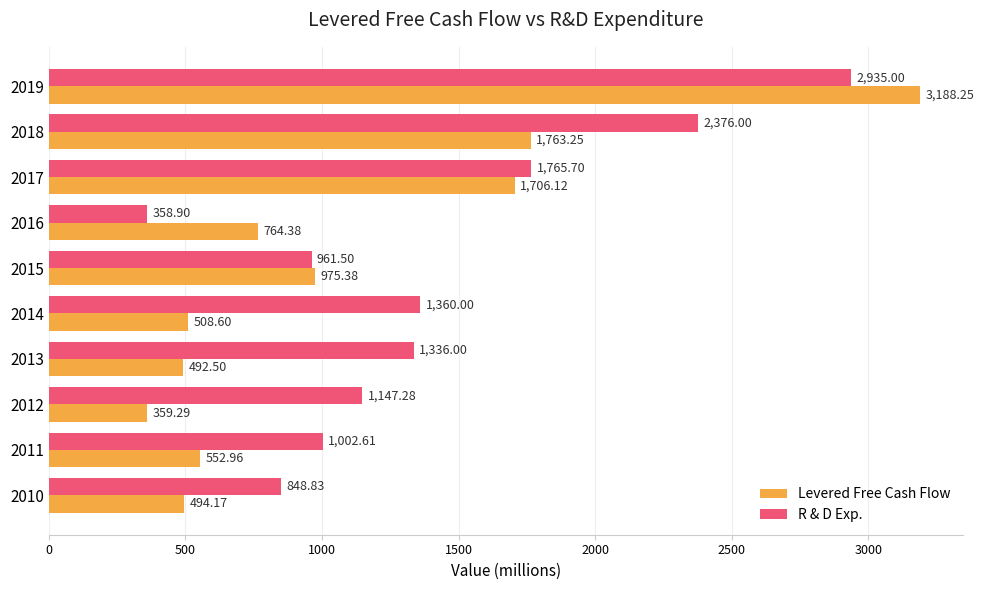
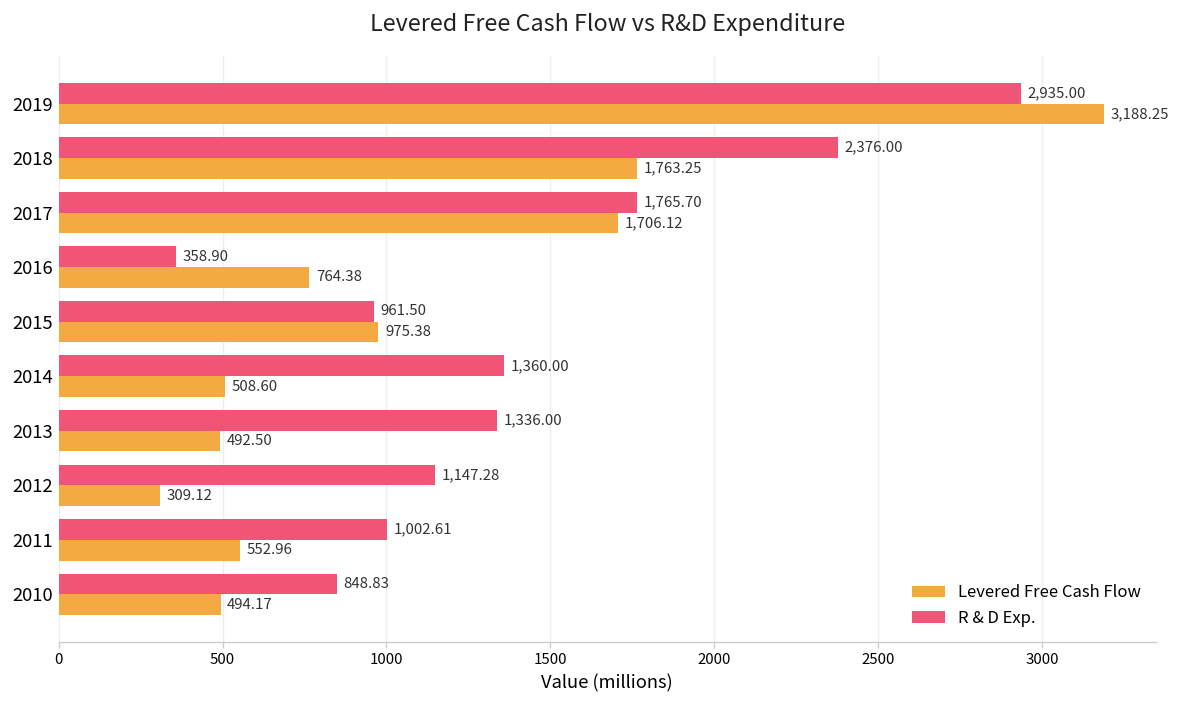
Levered Free Cash Flow, 2012: 359.29 -> 309.12
